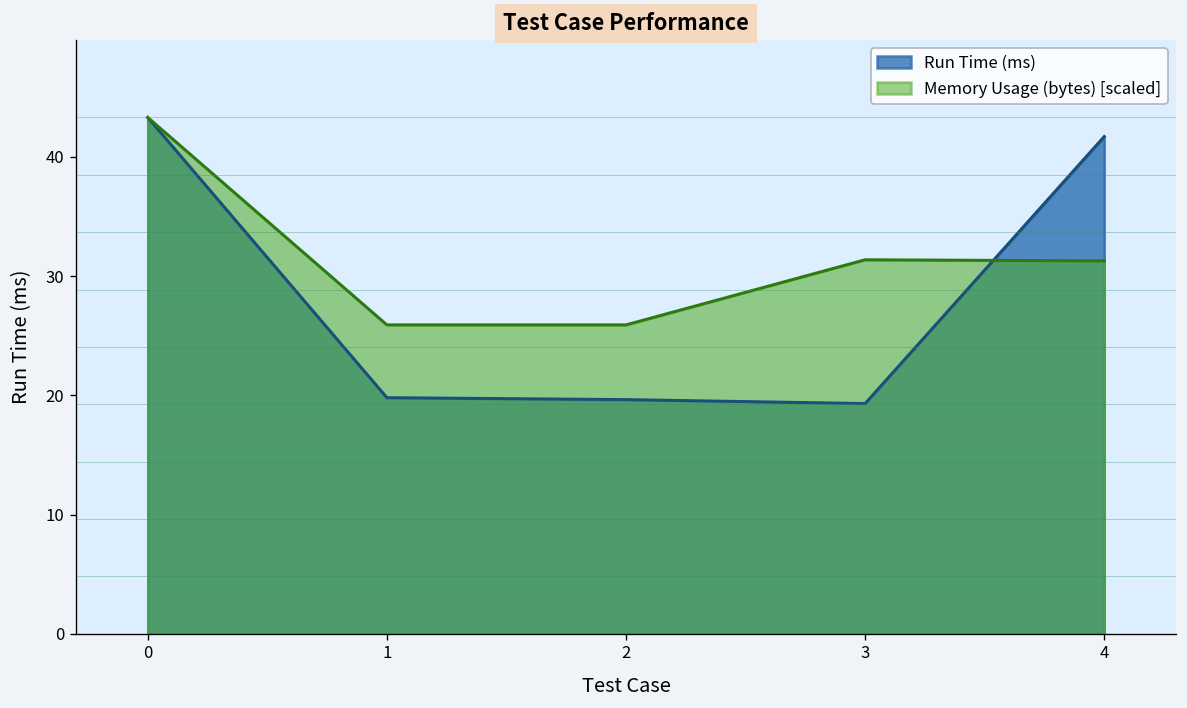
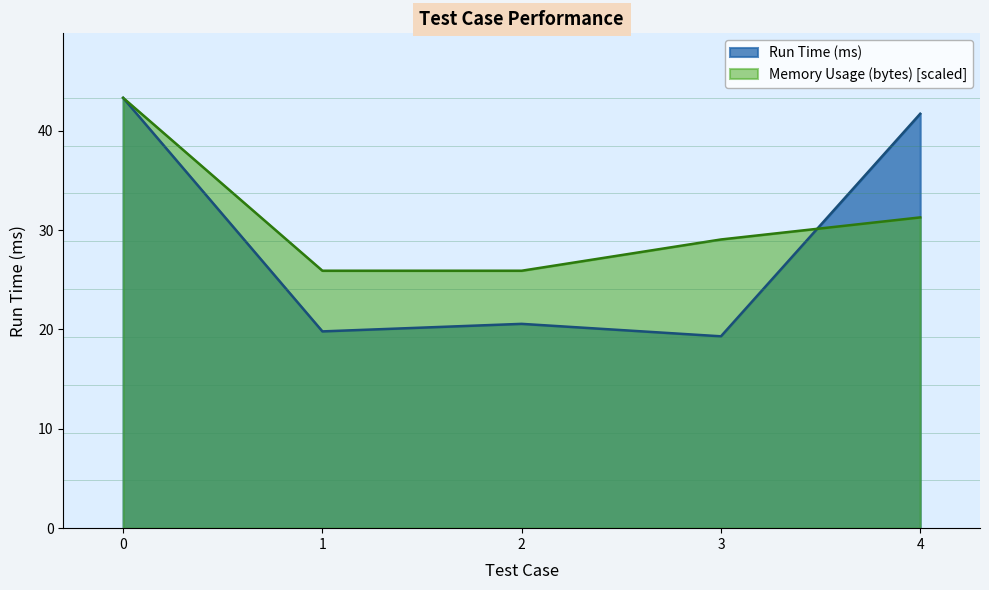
Run Time (ms), 2: 20 -> 21
Memory Usage (bytes) [scaled], 3: 31 -> 29
